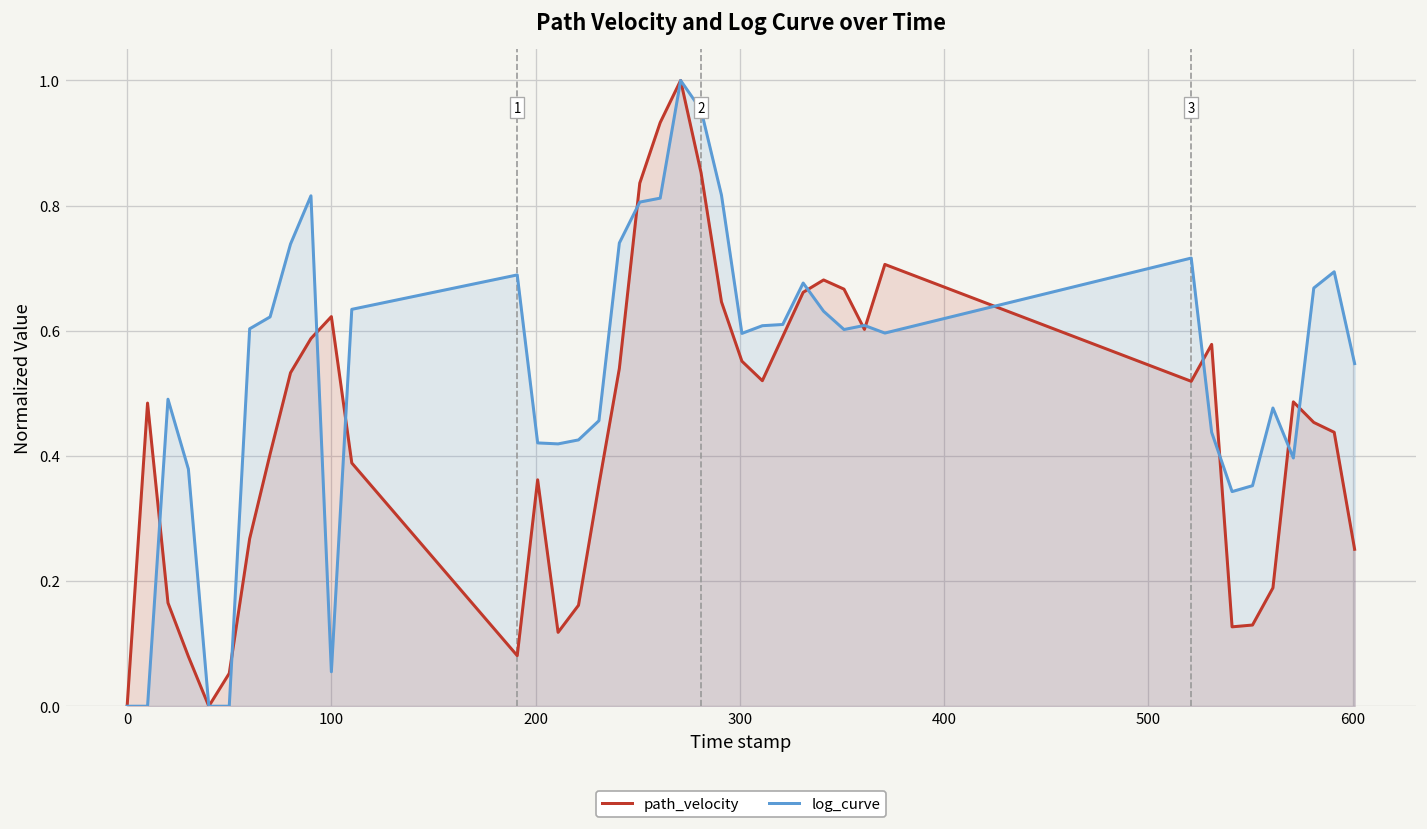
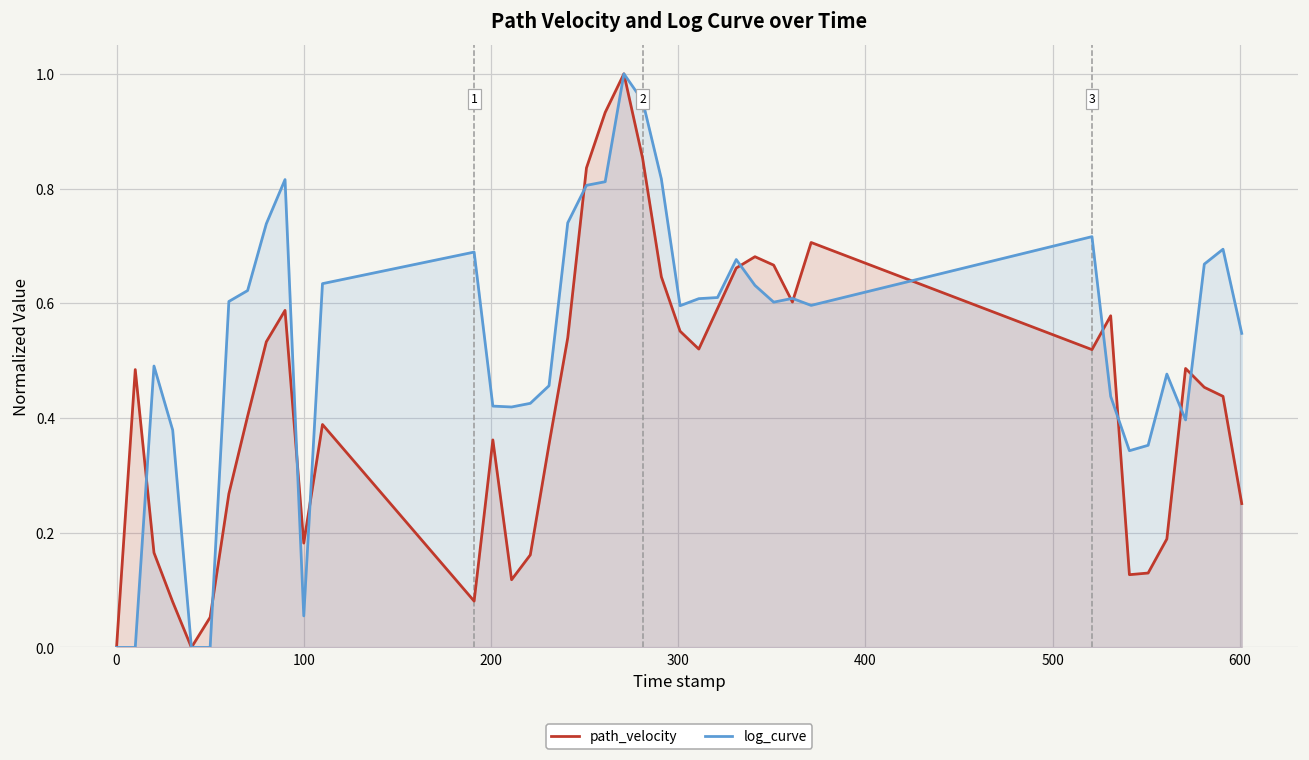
path_velocity, 100: 0.62 -> 0.18
